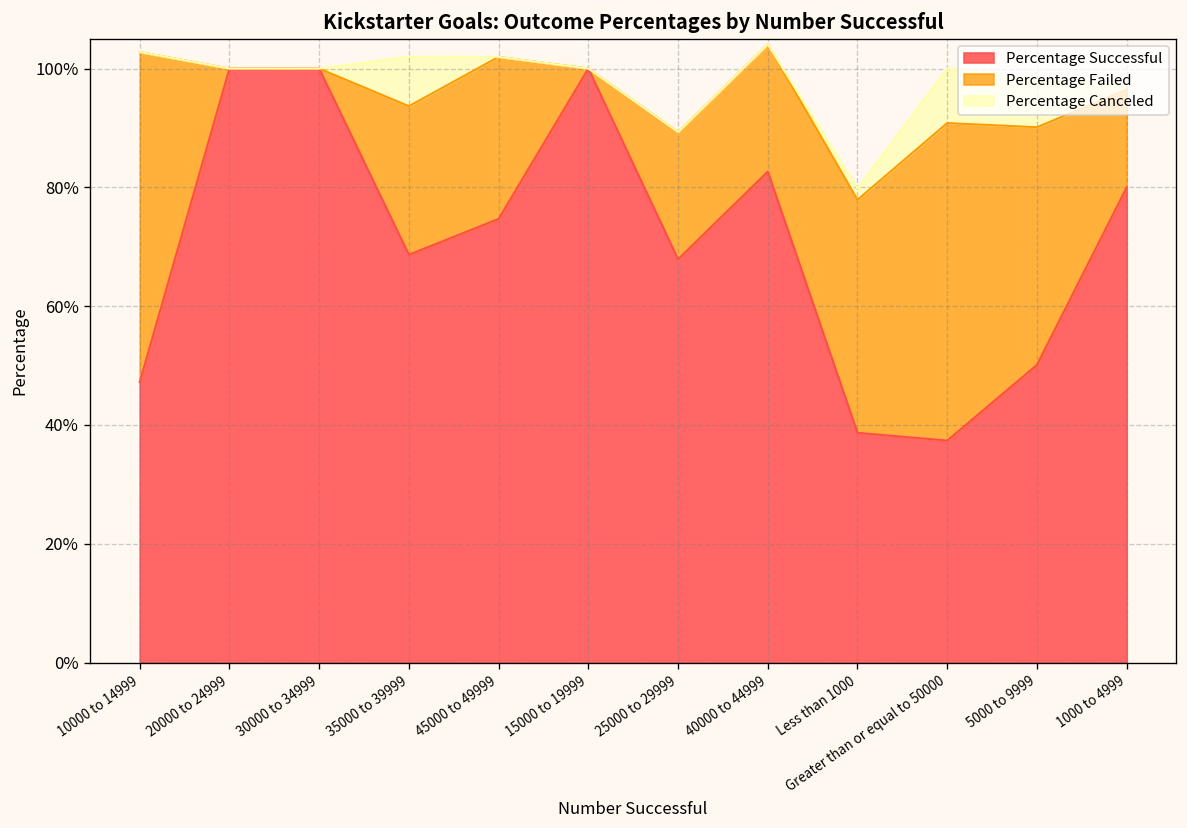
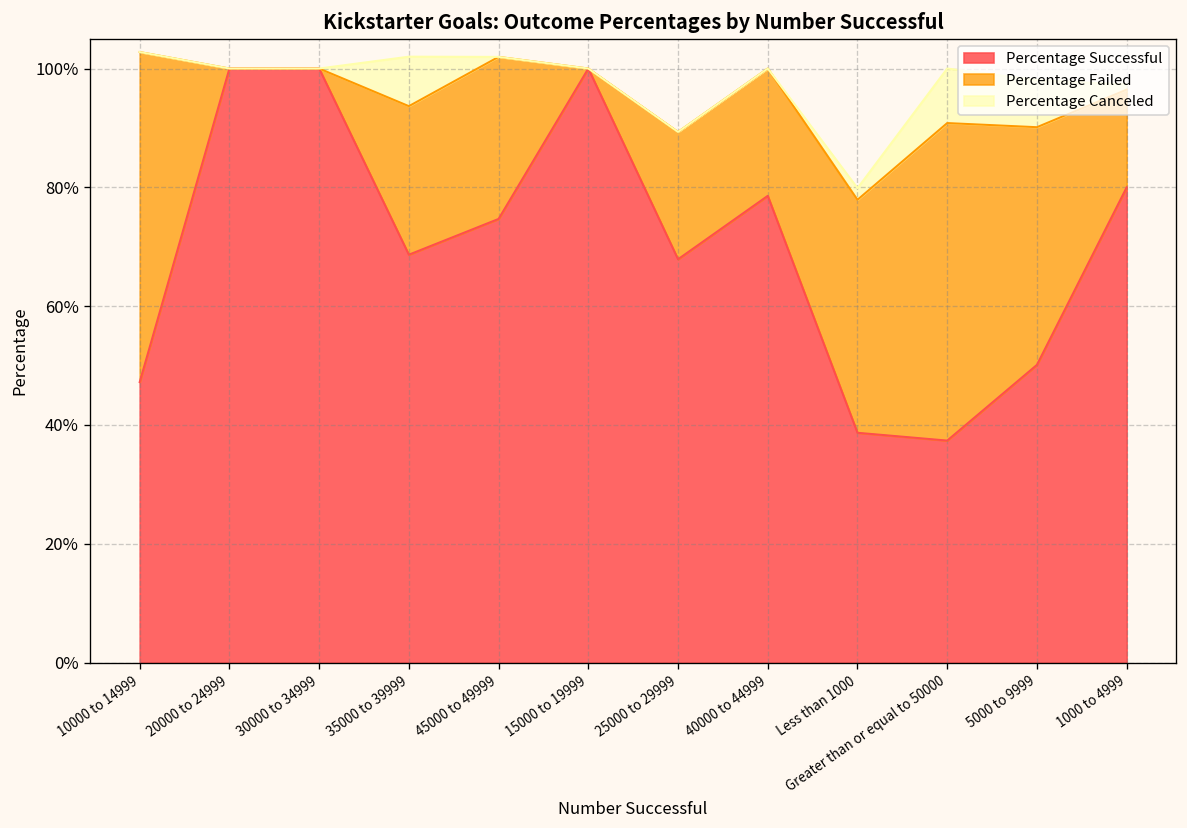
Percentage Successful, 40000 to 44999: 83% -> 79%
